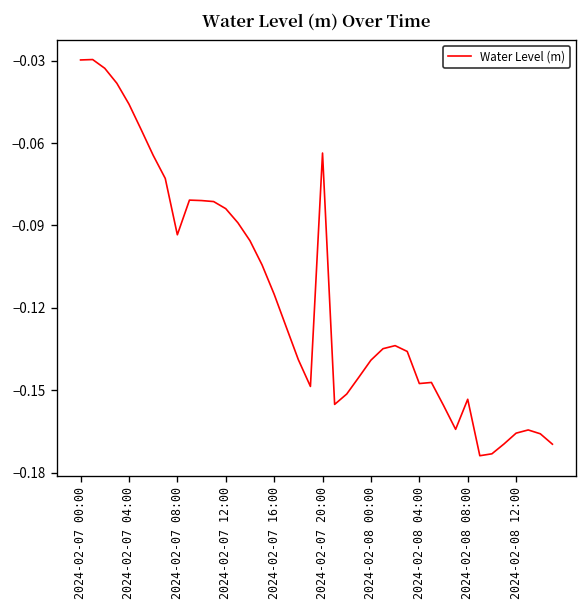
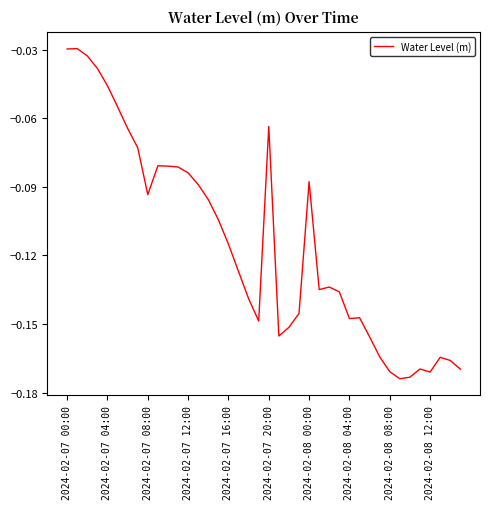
2024-02-08 00:00: -0.139 -> -0.088
2024-02-08 08:00: -0.153 -> -0.171
2024-02-08 12:00: -0.166 -> -0.171
